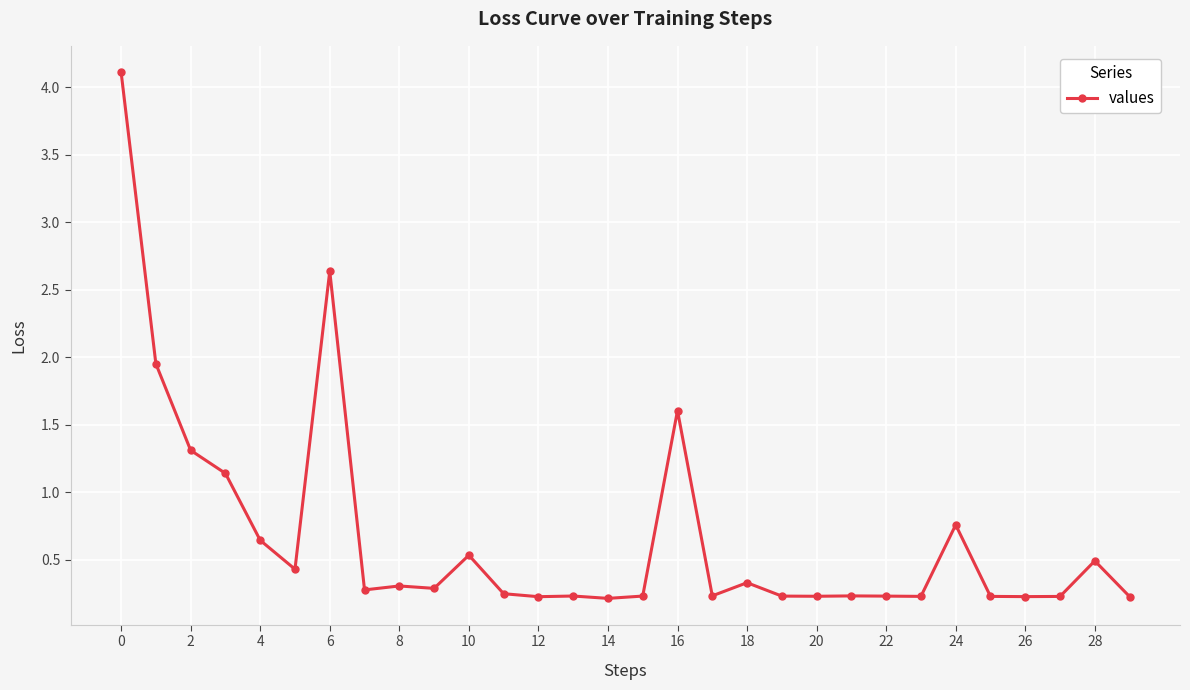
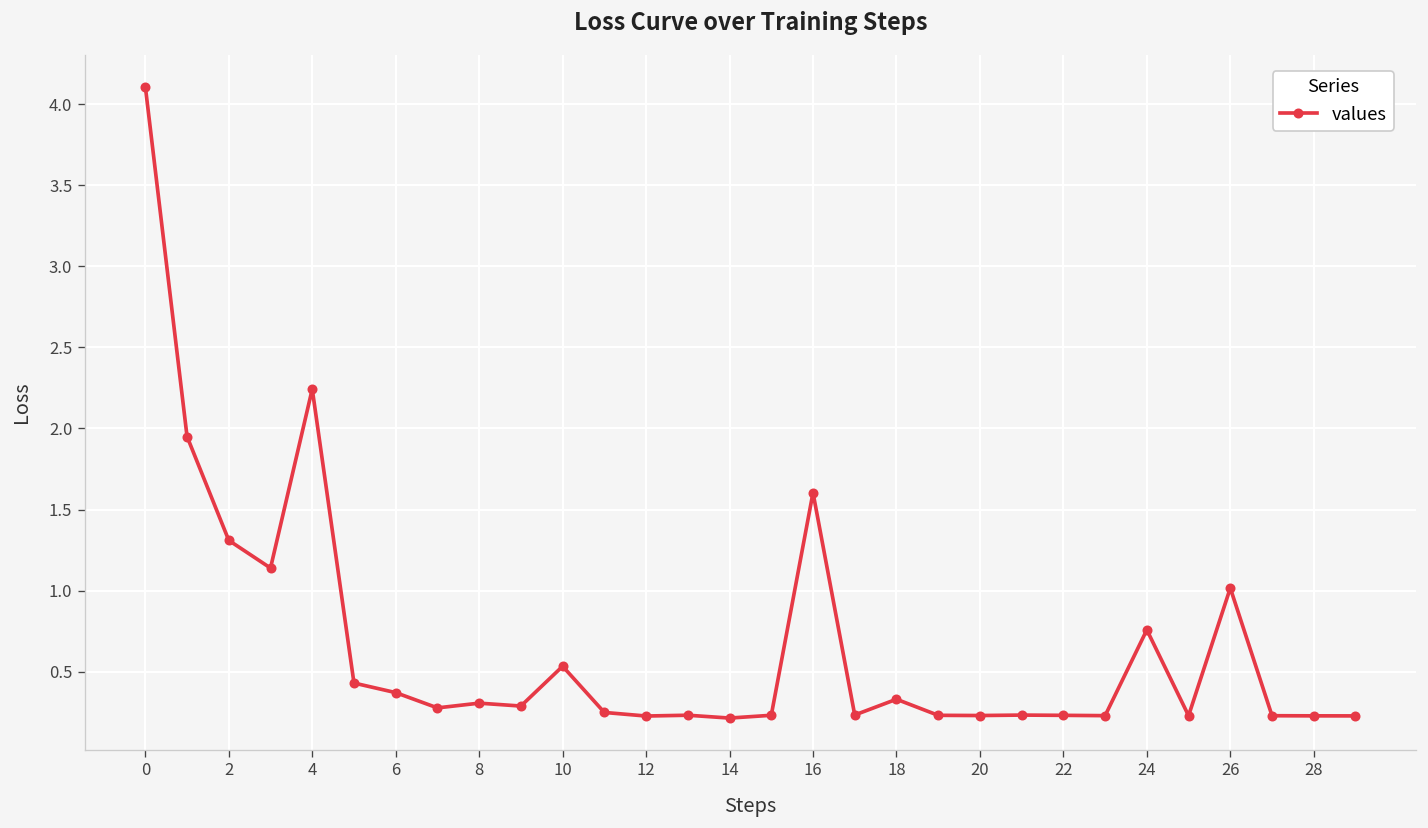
4: 0.64 -> 2.24
6: 2.64 -> 0.37
26: 0.23 -> 1.02
28: 0.49 -> 0.23
